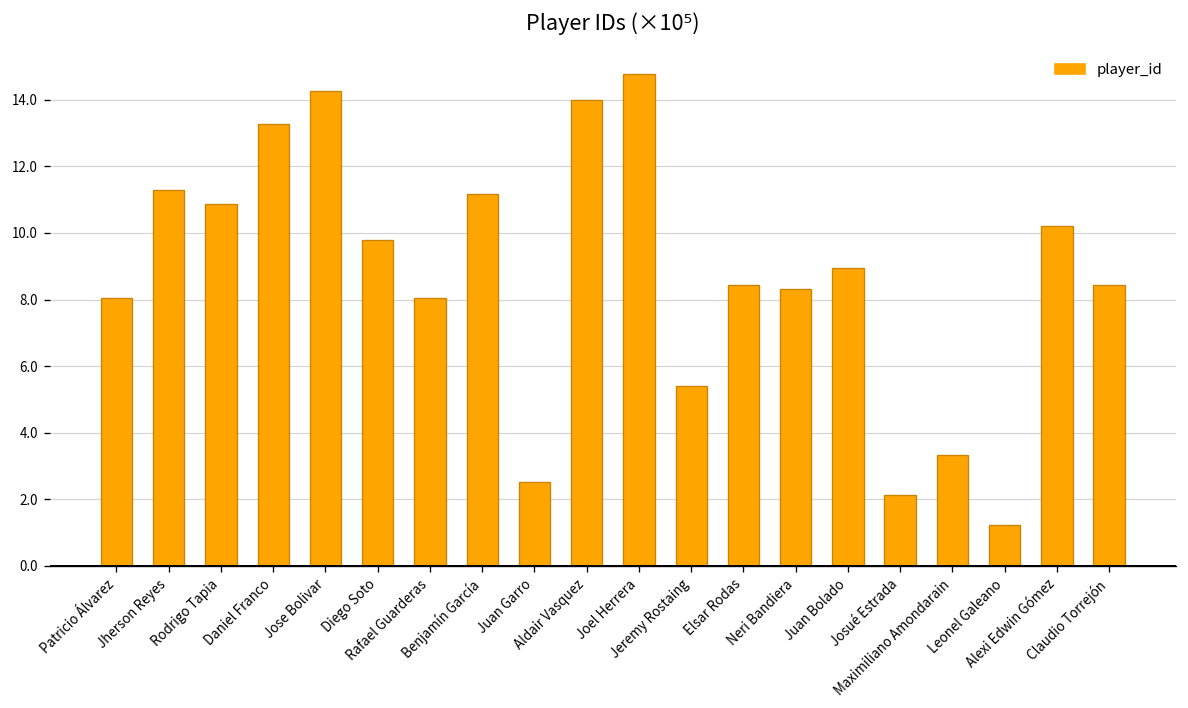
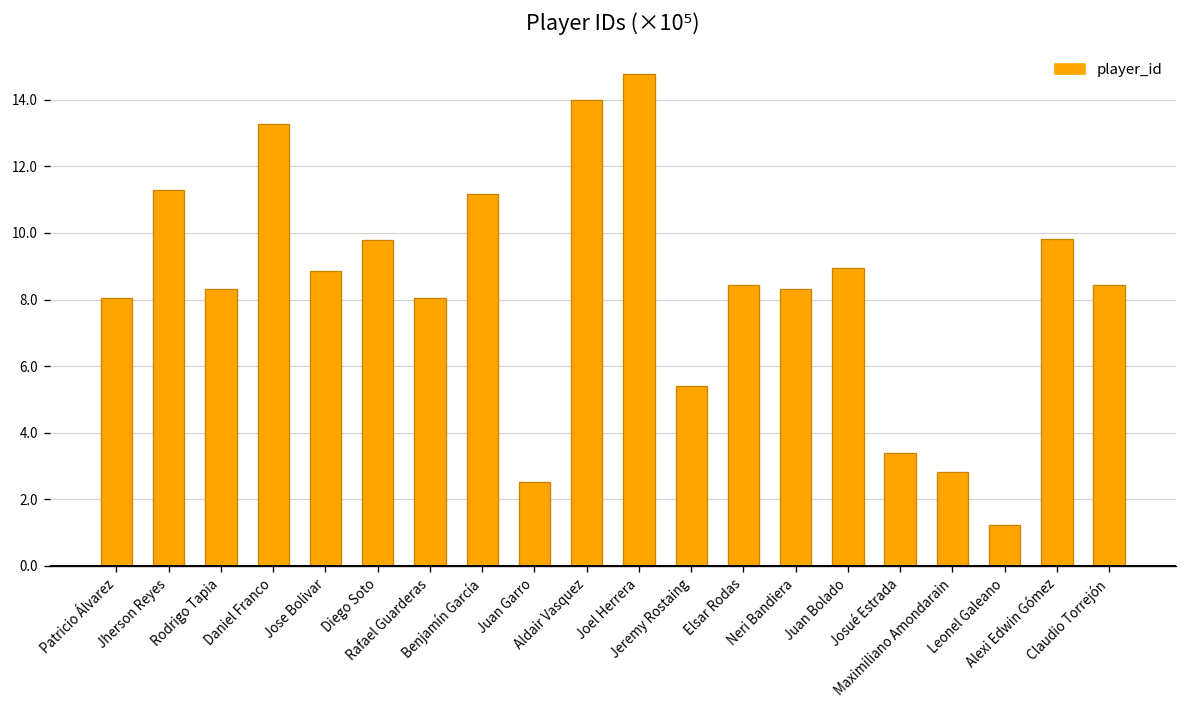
Rodrigo Tapia: 10.9 -> 8.3
Jose Bolivar: 14.3 -> 8.9
Josué Estrada: 2.1 -> 3.4
Maximiliano Amondarain: 3.3 -> 2.8
Alexi Edwin Gómez: 10.2 -> 9.8
